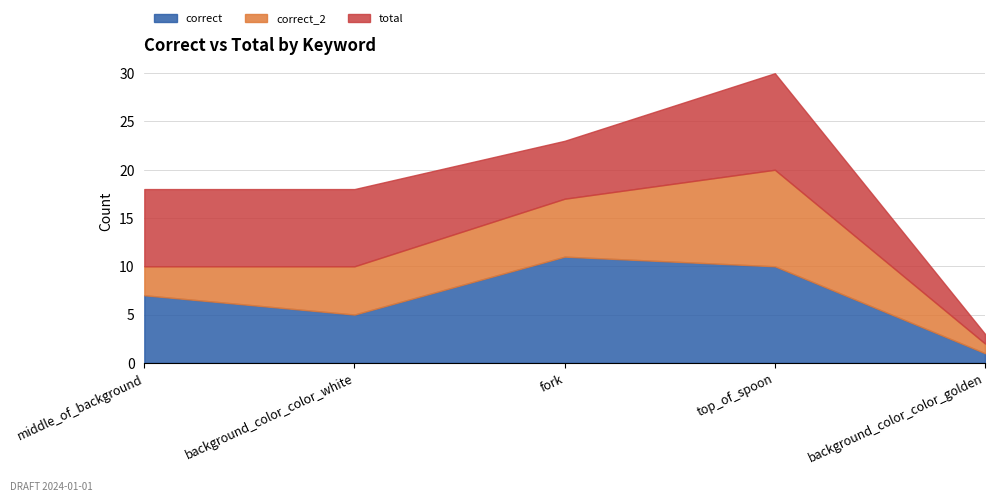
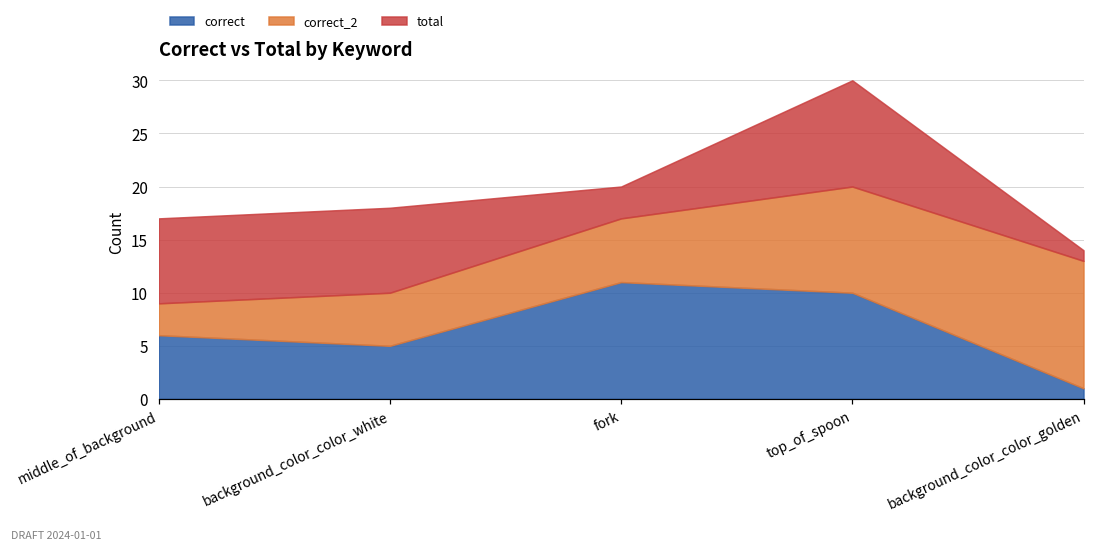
correct, middle_of_background: 7 -> 6
total, fork: 6 -> 3
correct_2, background_color_color_golden: 1 -> 12
